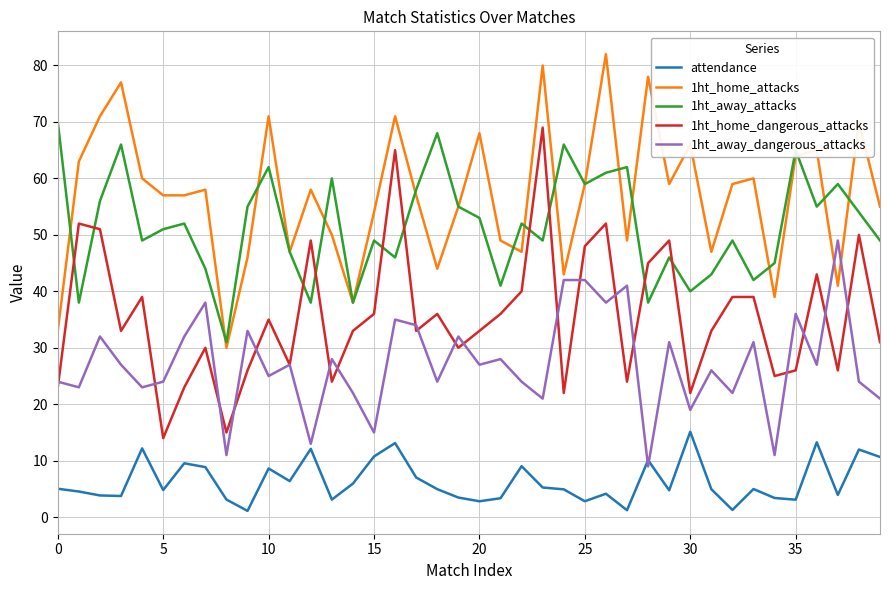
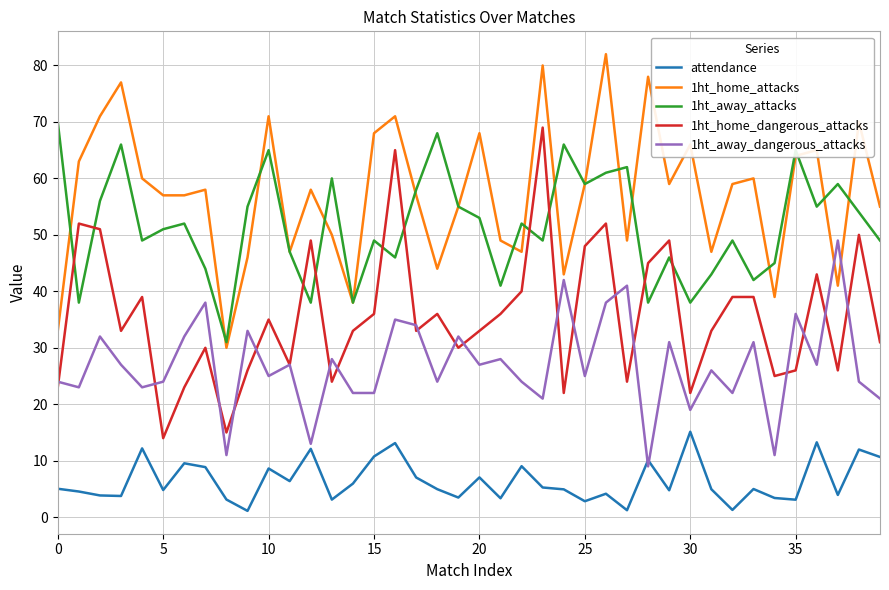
1ht_away_attacks, 10: 62 -> 65
1ht_home_attacks, 15: 54 -> 68
1ht_away_dangerous_attacks, 15: 15 -> 22
attendance, 20: 3 -> 7
1ht_away_dangerous_attacks, 25: 42 -> 25
1ht_away_attacks, 30: 40 -> 38
